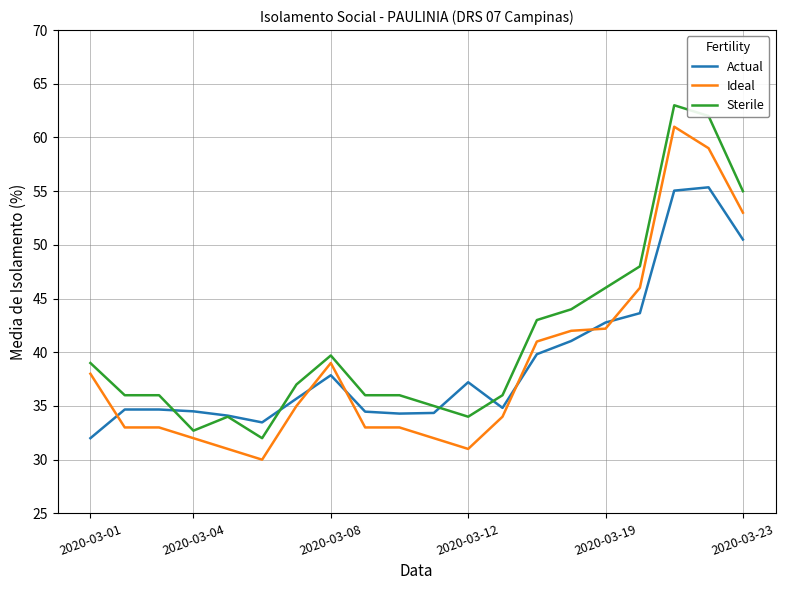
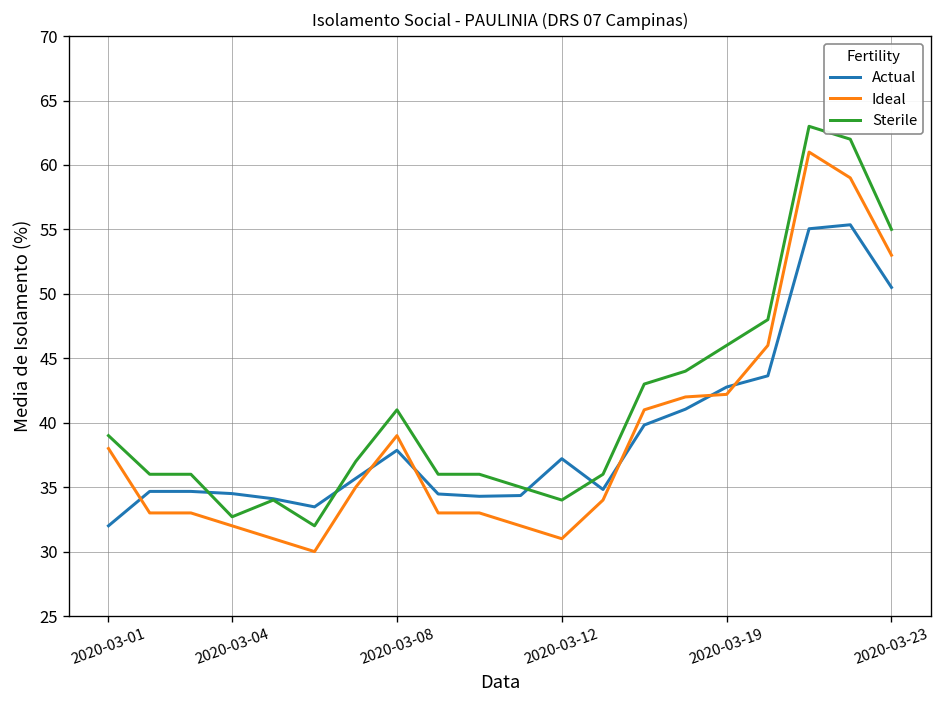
Sterile, 2020-03-08: 39.7 -> 41.0
